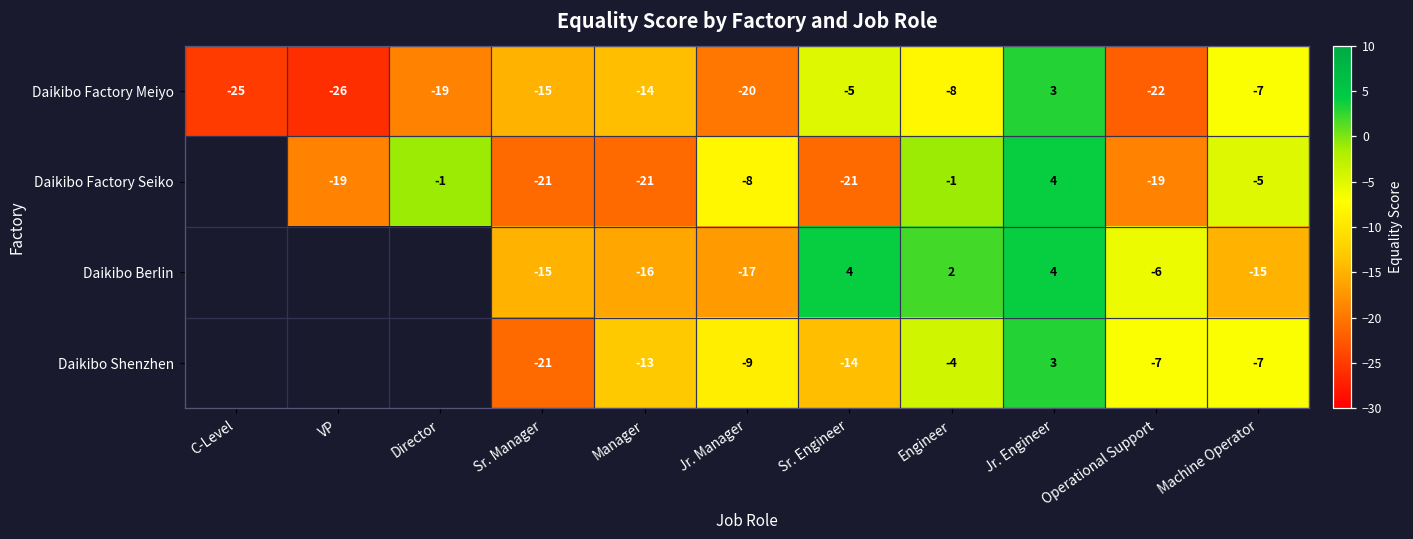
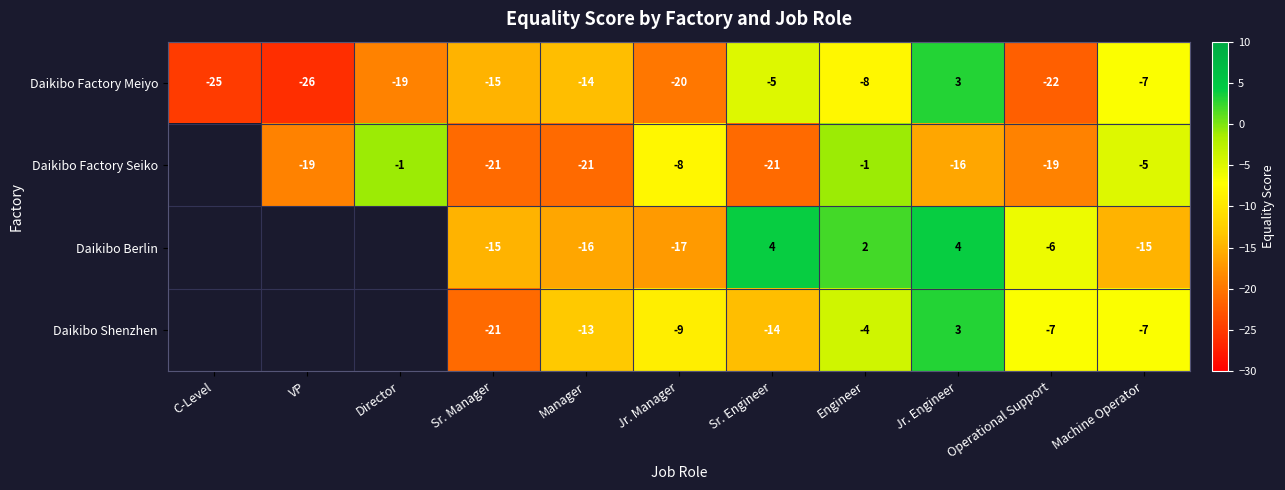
Daikibo Factory Seiko, Jr. Engineer: 4 -> -16
